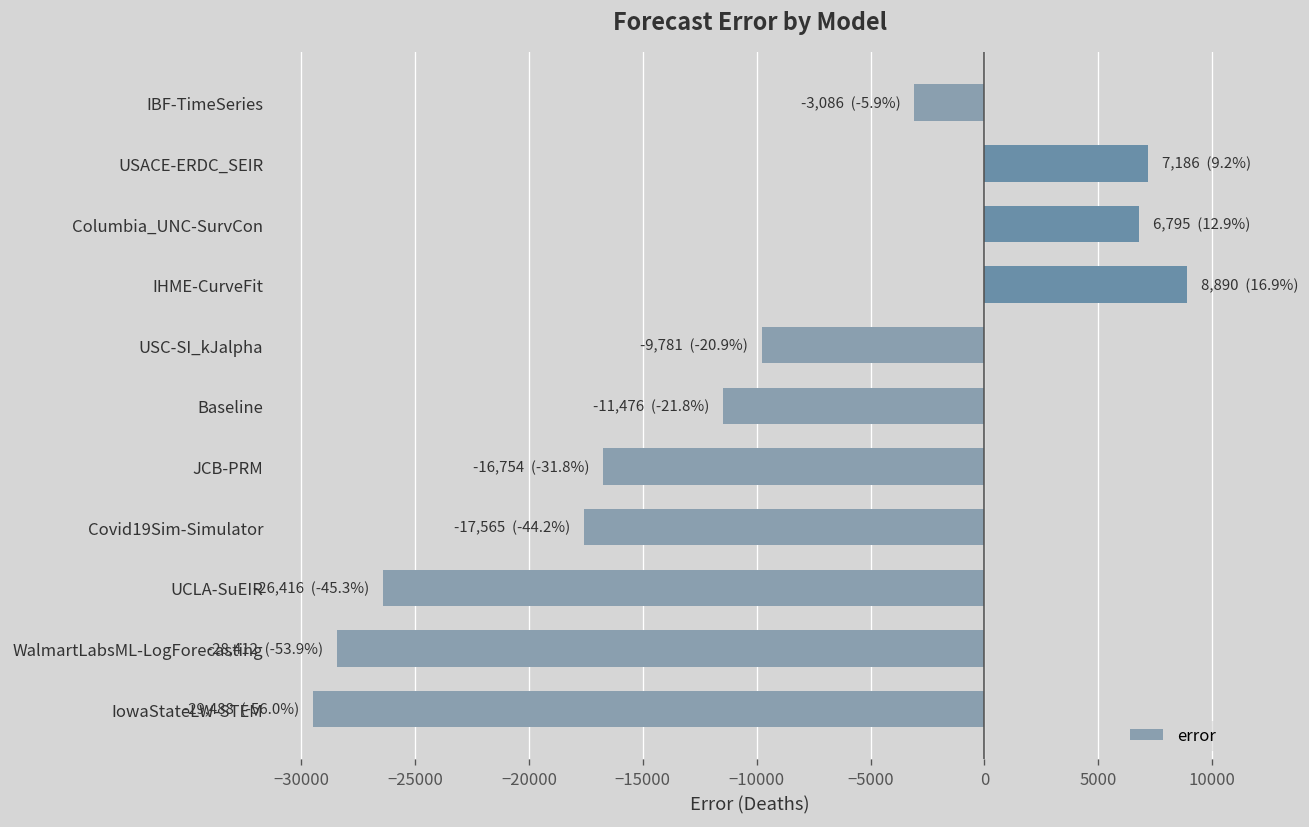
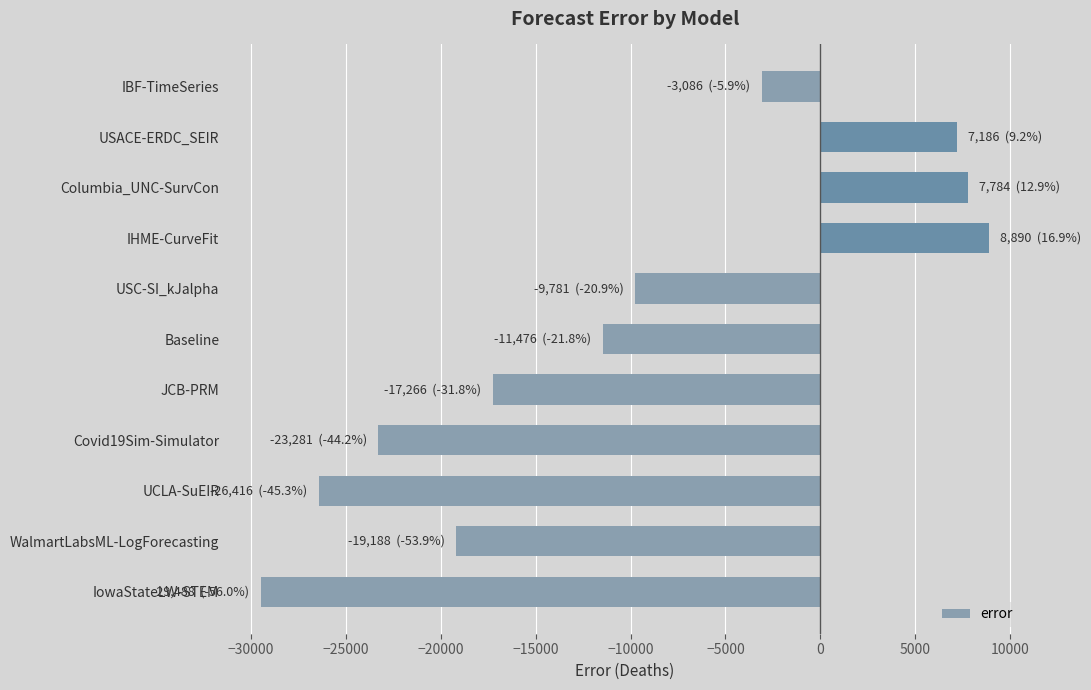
Columbia_UNC-SurvCon: 6,795 -> 7,784
JCB-PRM: -16,754 -> -17,266
Covid19Sim-Simulator: -17,565 -> -23,281
WalmartLabsML-LogForecasting: -28,412 -> -19,188
